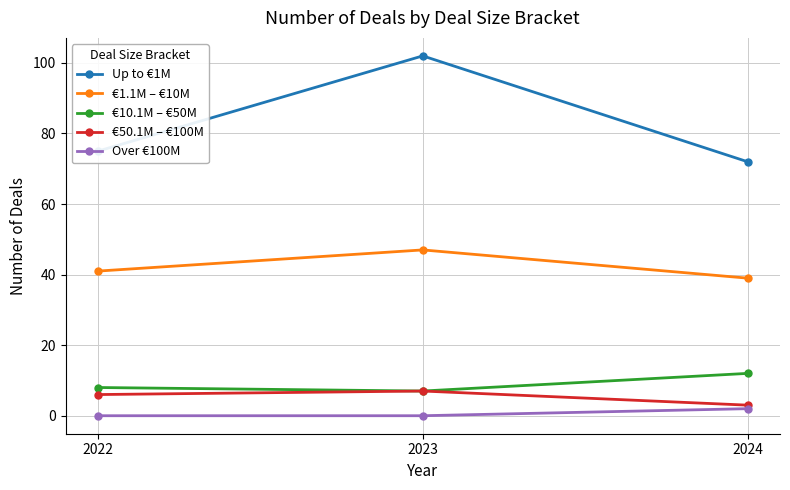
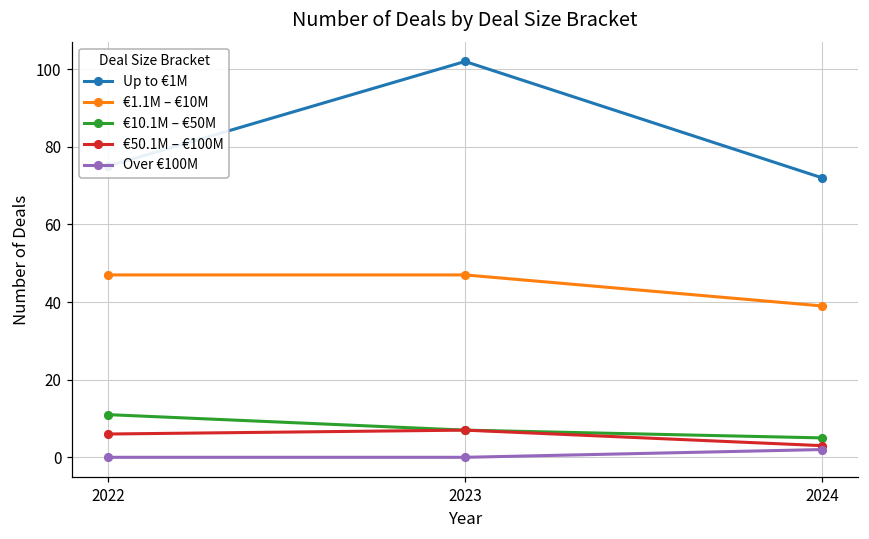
€1.1M – €10M, 2022: 41 -> 47
€10.1M – €50M, 2022: 8 -> 11
€10.1M – €50M, 2024: 12 -> 5
